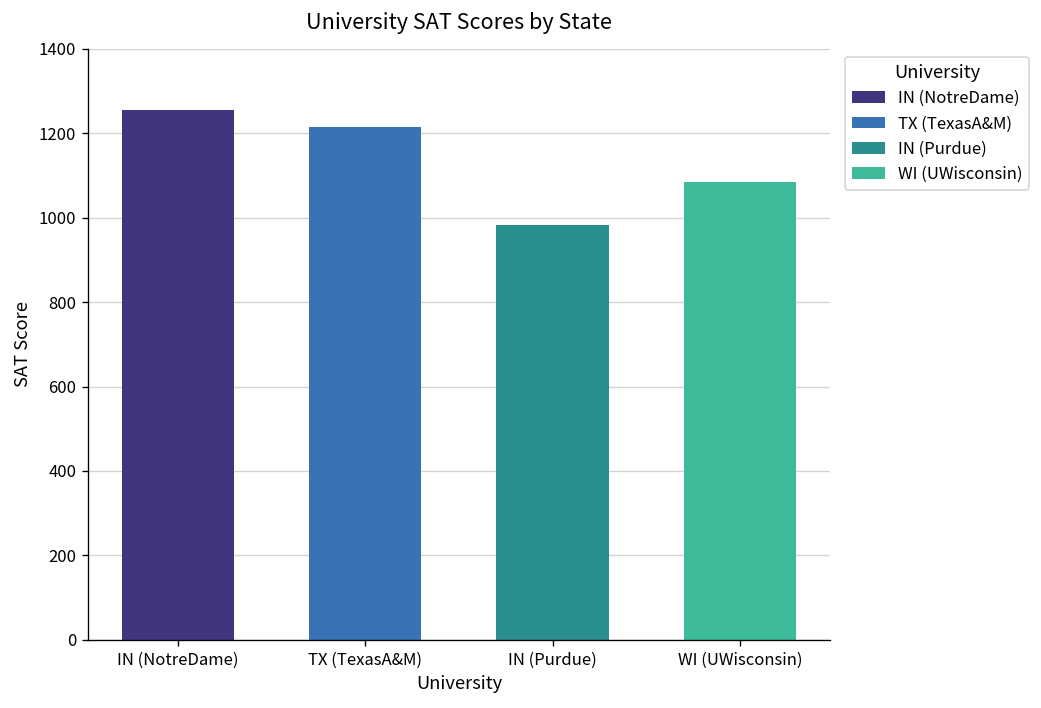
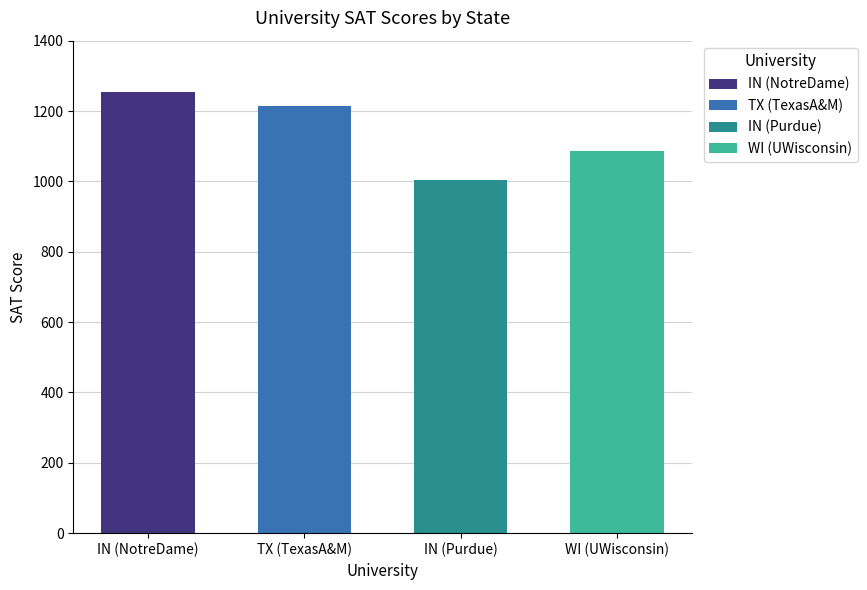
IN (Purdue): 980 -> 1010
